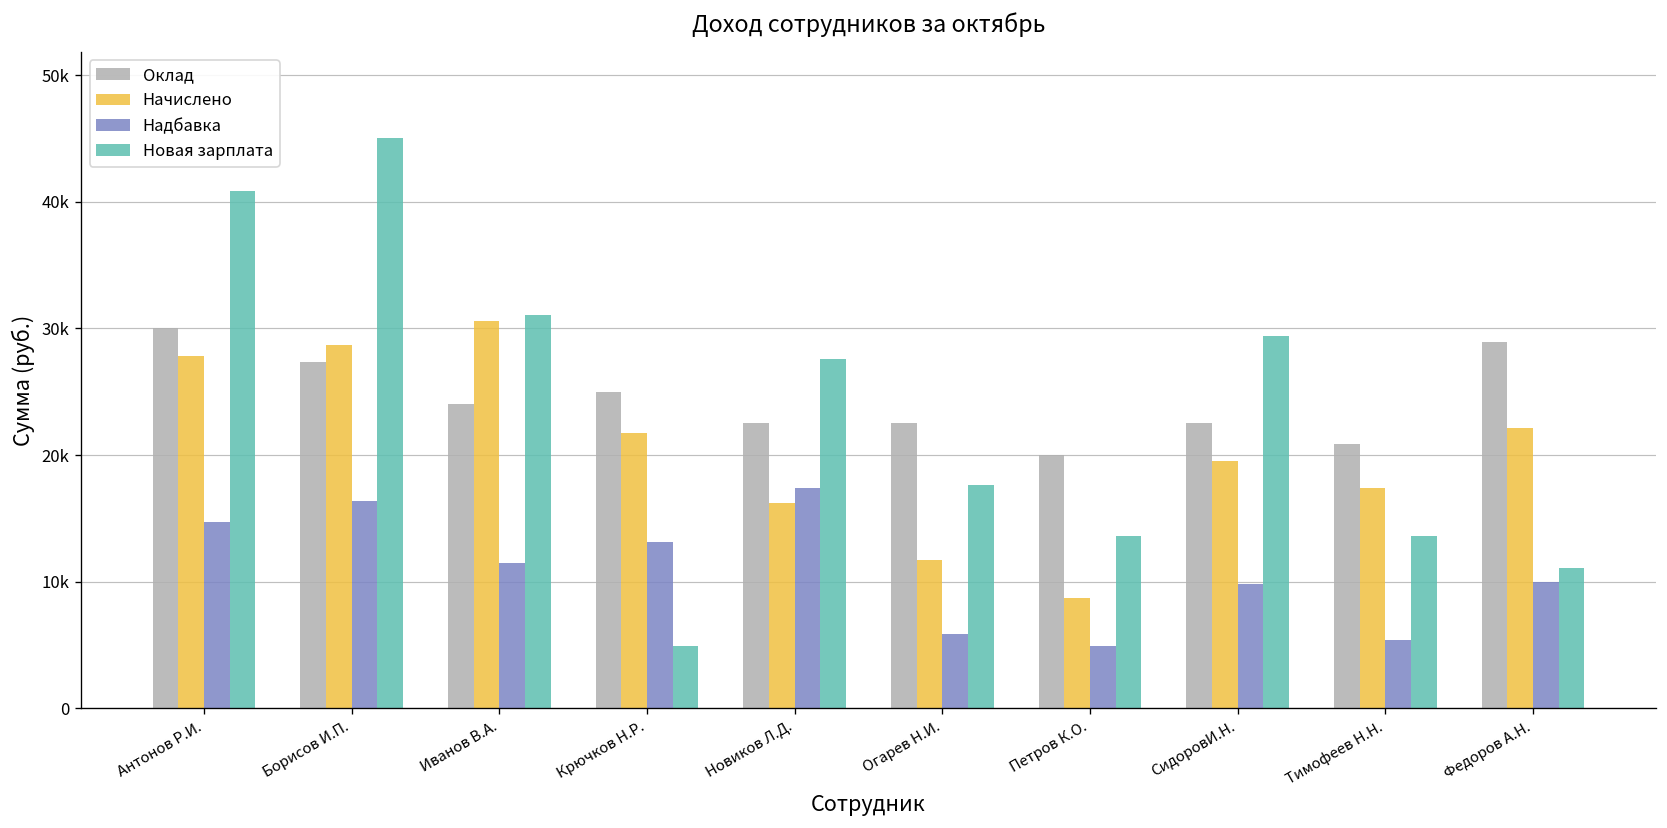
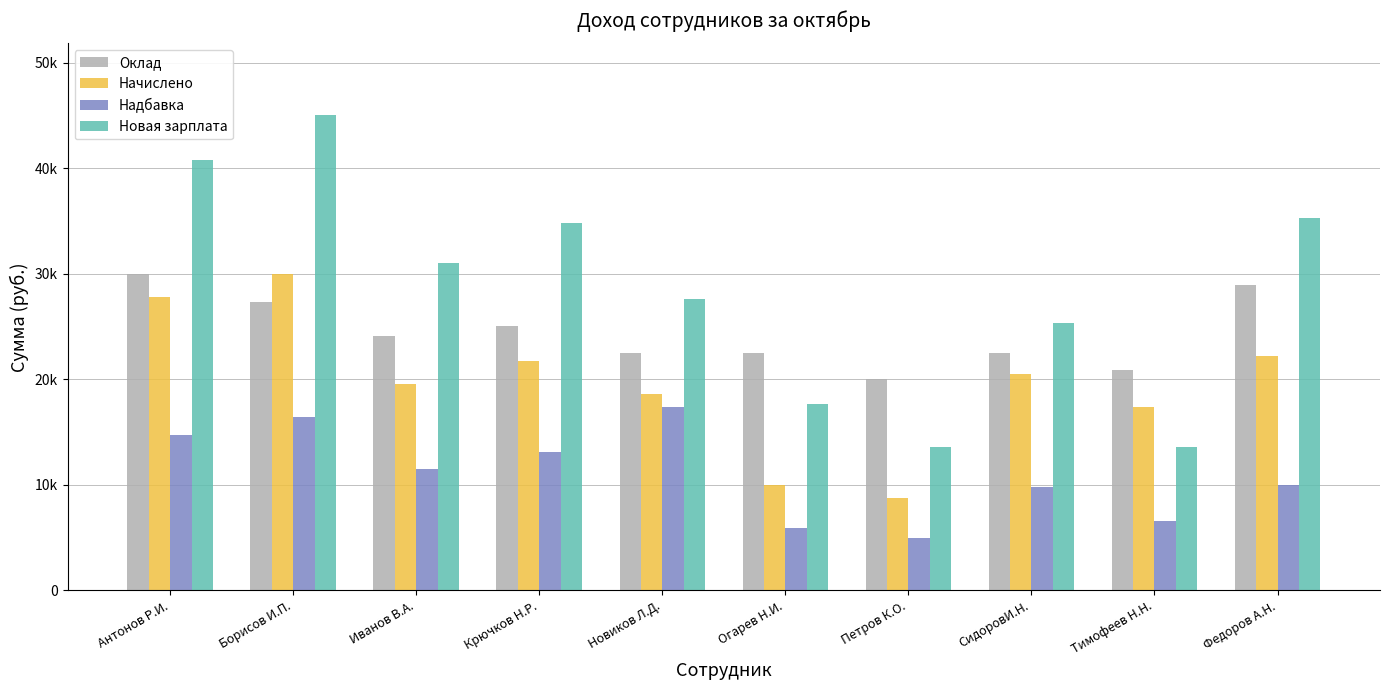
Начислено, Борисов И.П.: 28700 -> 30000
Начислено, Иванов В.А.: 30600 -> 19600
Новая зарплата, Крючков Н.Р.: 4900 -> 34800
Начислено, Новиков Л.Д.: 16200 -> 18600
Начислено, Огарев Н.И.: 11700 -> 9900
Начислено, СидоровИ.Н.: 19600 -> 20500
Новая зарплата, СидоровИ.Н.: 29400 -> 25400
Надбавка, Тимофеев Н.Н.: 5400 -> 6500
Новая зарплата, Федоров А.Н.: 11100 -> 35300
